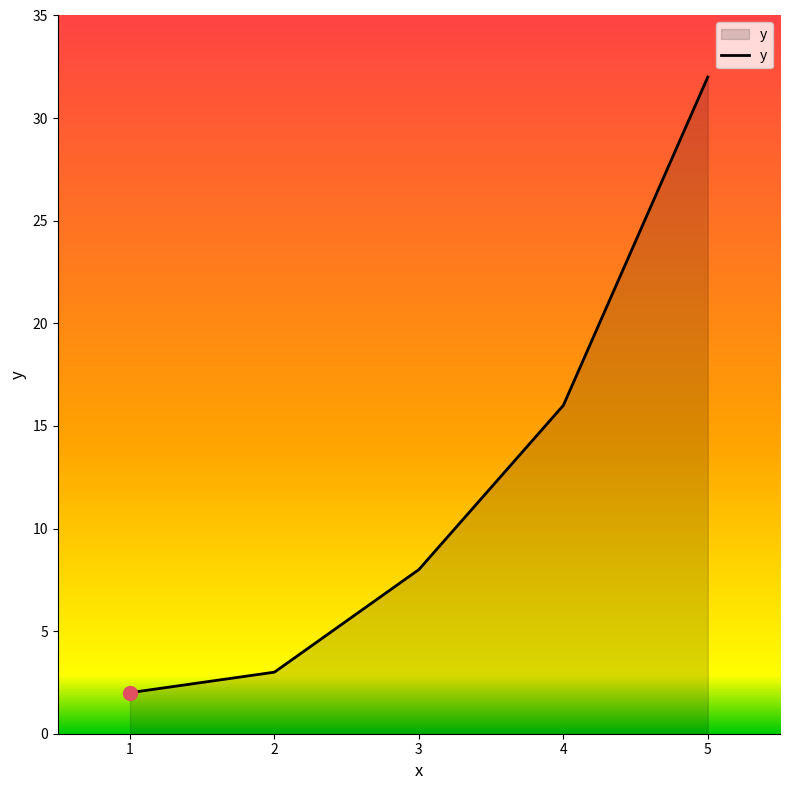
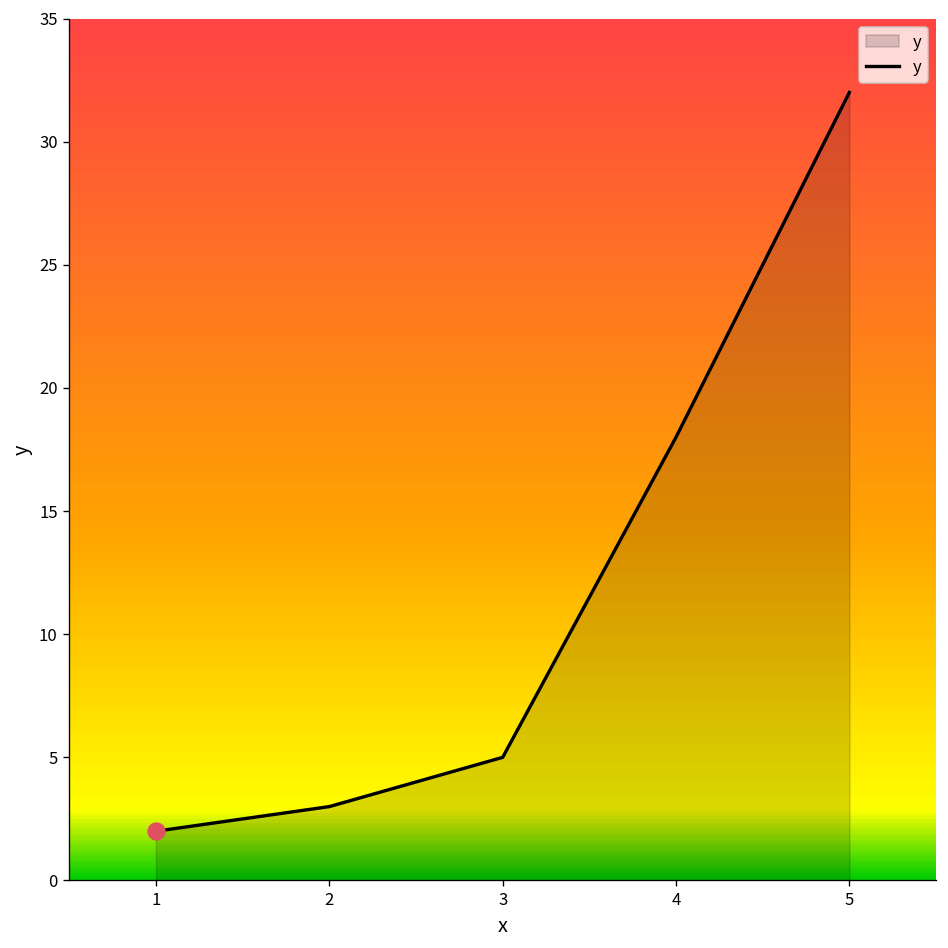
y, 3: 8 -> 5
y, 4: 16 -> 18
